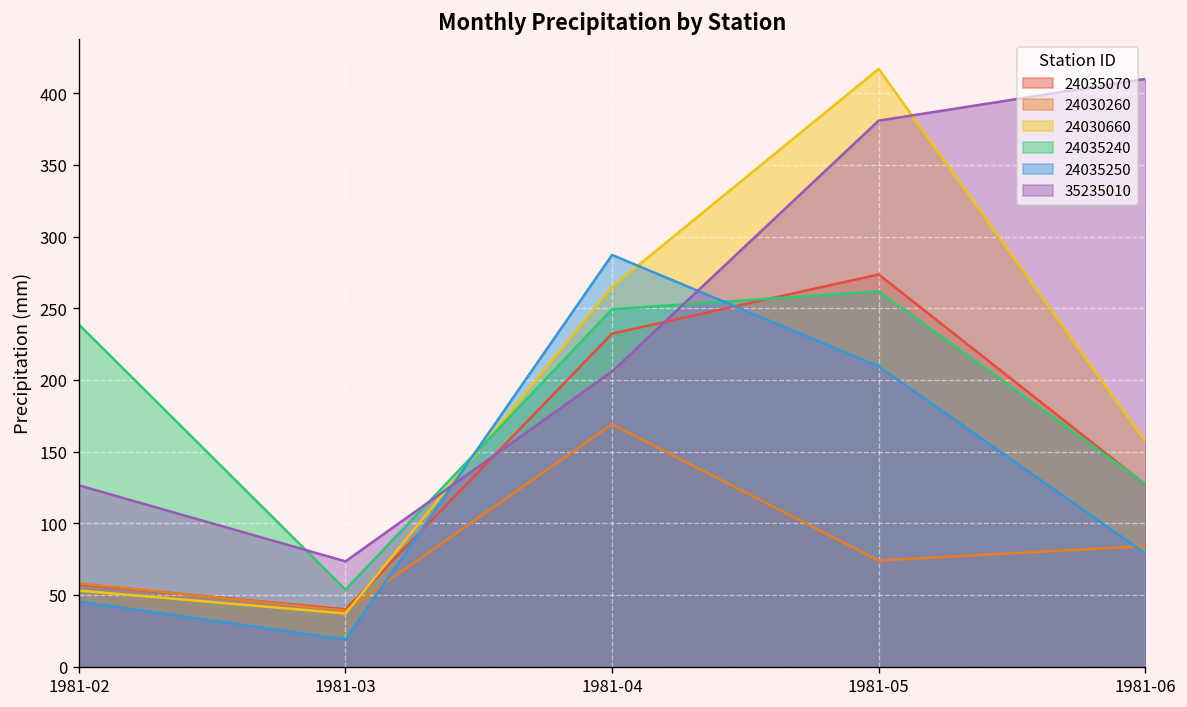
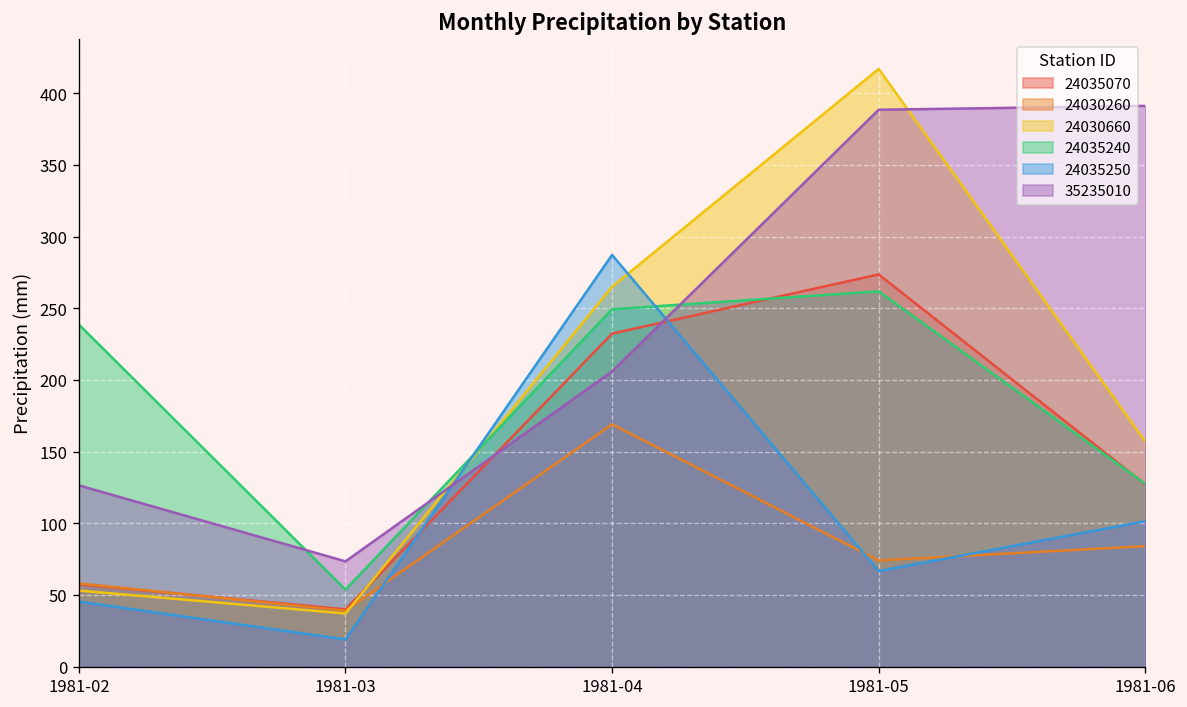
24035250, 1981-05: 209 -> 67
35235010, 1981-05: 381 -> 389
24035250, 1981-06: 79 -> 101
35235010, 1981-06: 410 -> 391
